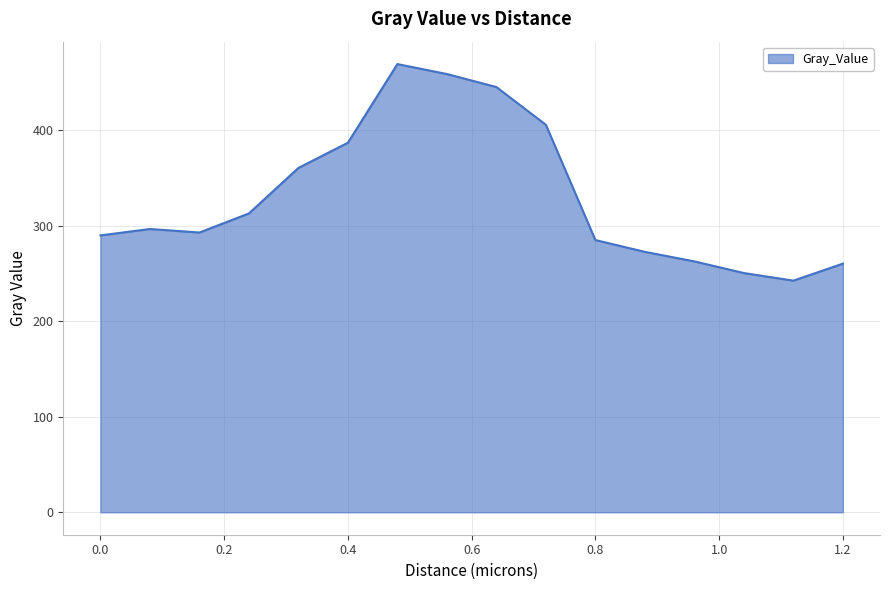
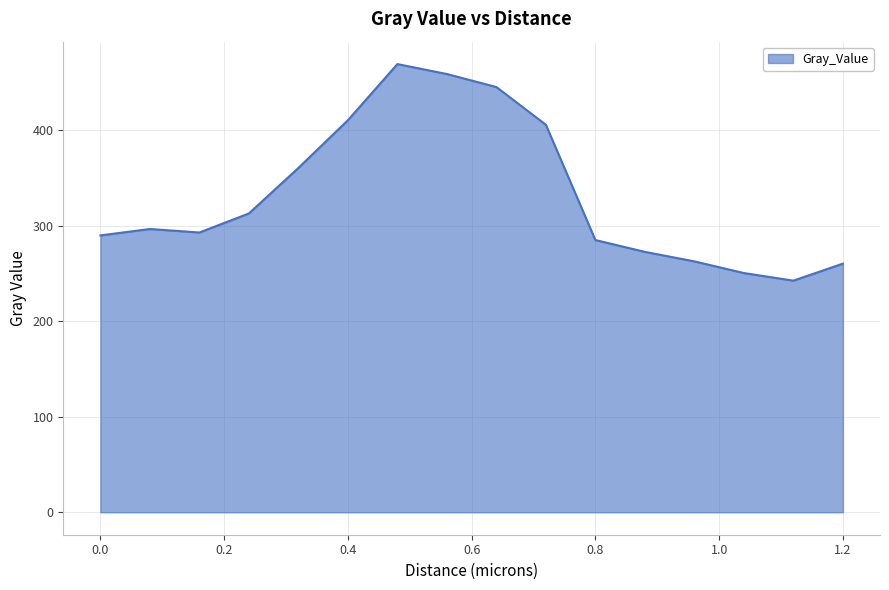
0.4: 390 -> 410
